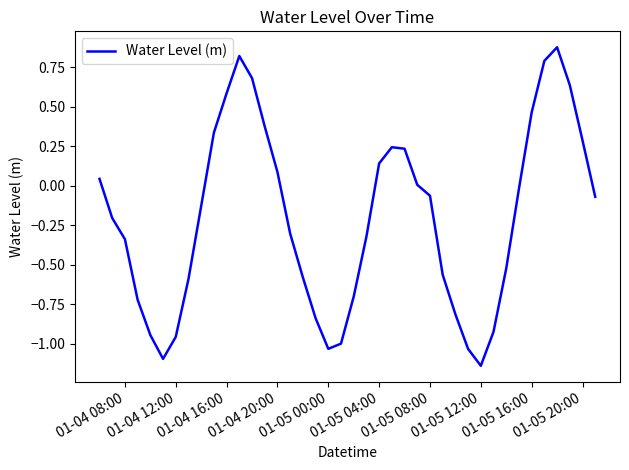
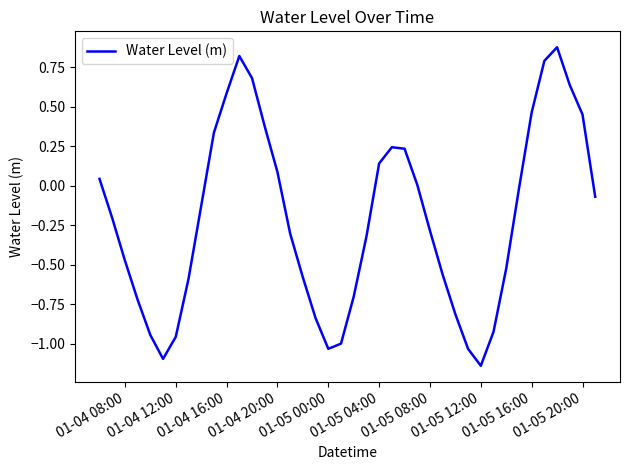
01-04 08:00: -0.34 -> -0.47
01-05 08:00: -0.06 -> -0.28
01-05 20:00: 0.29 -> 0.45
